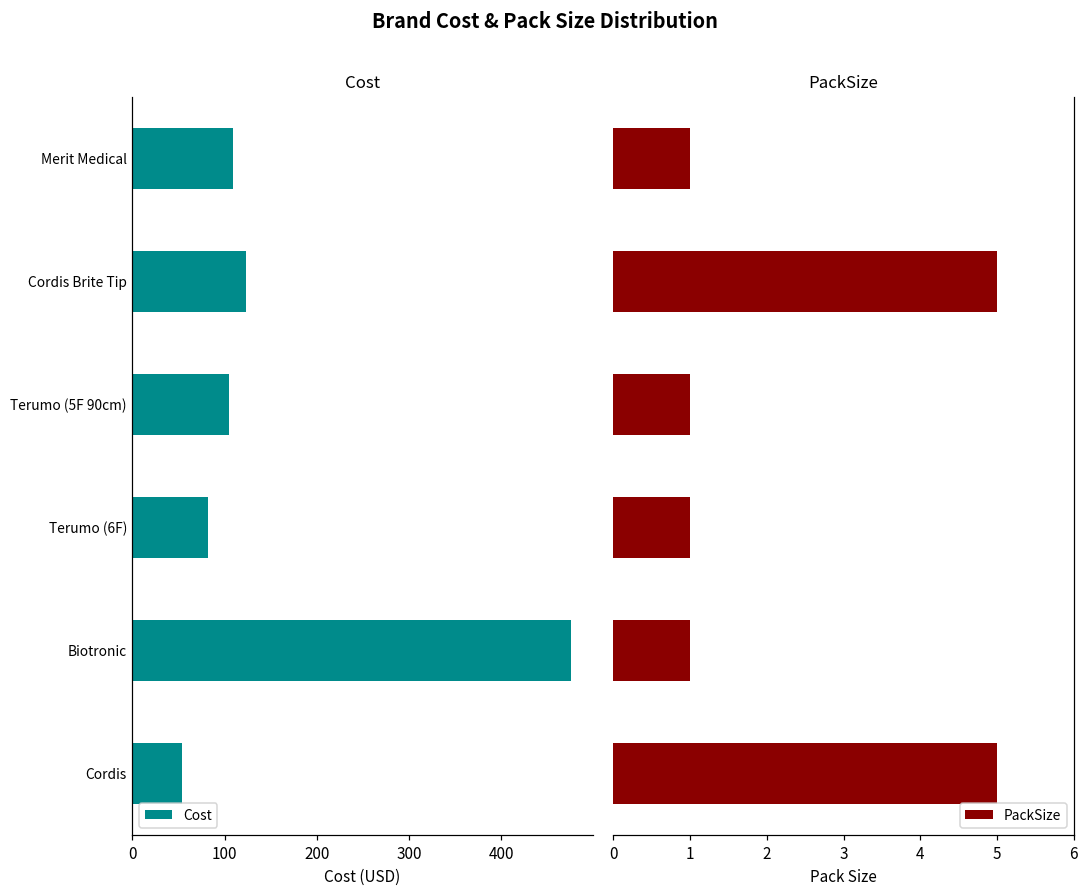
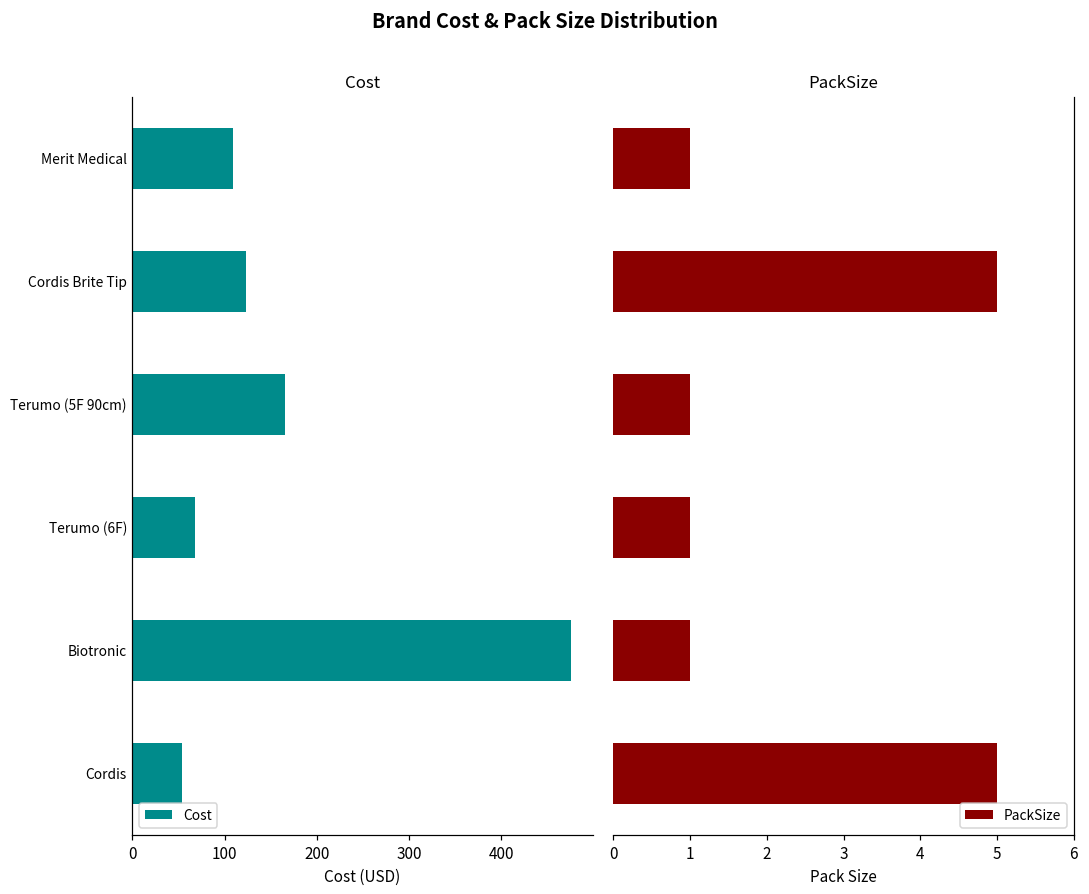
Cost, Terumo (5F 90cm): 110 -> 170
Cost, Terumo (6F): 80 -> 70
